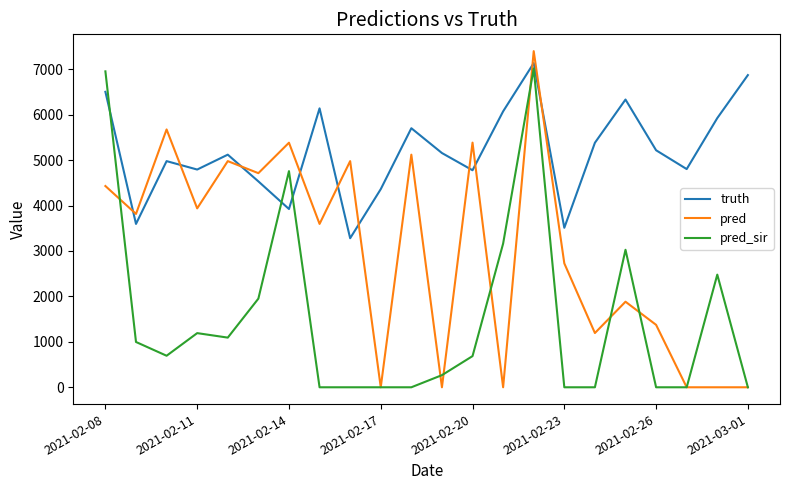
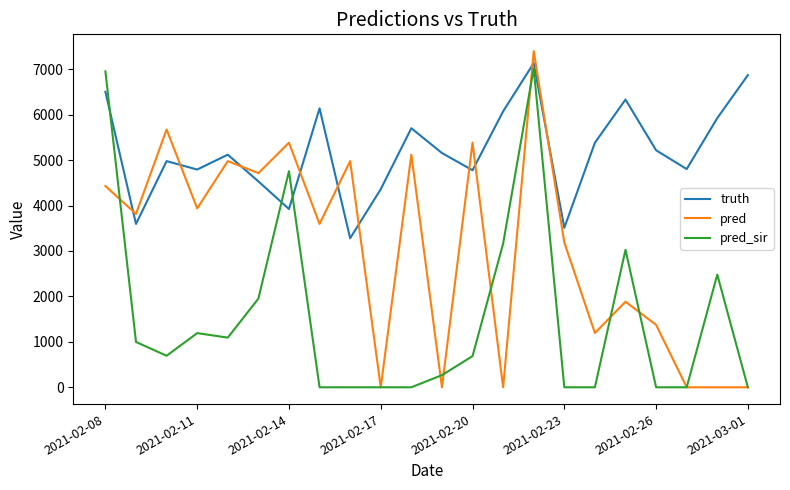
pred, 2021-02-23: 2700 -> 3200
